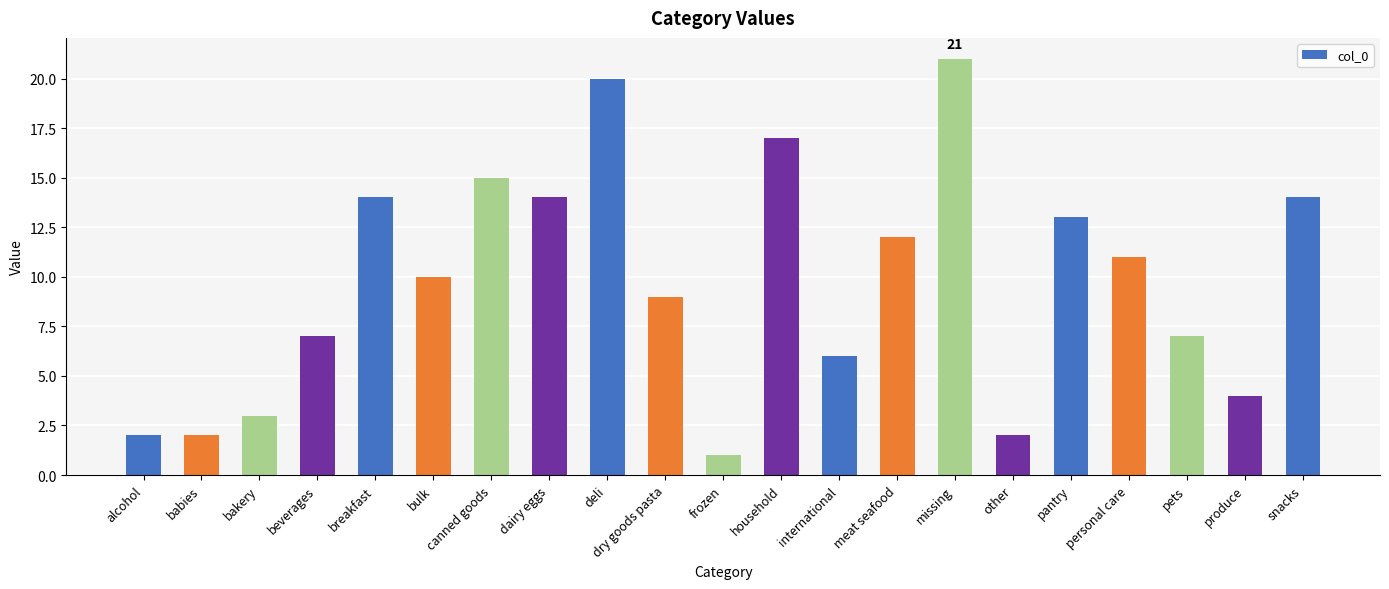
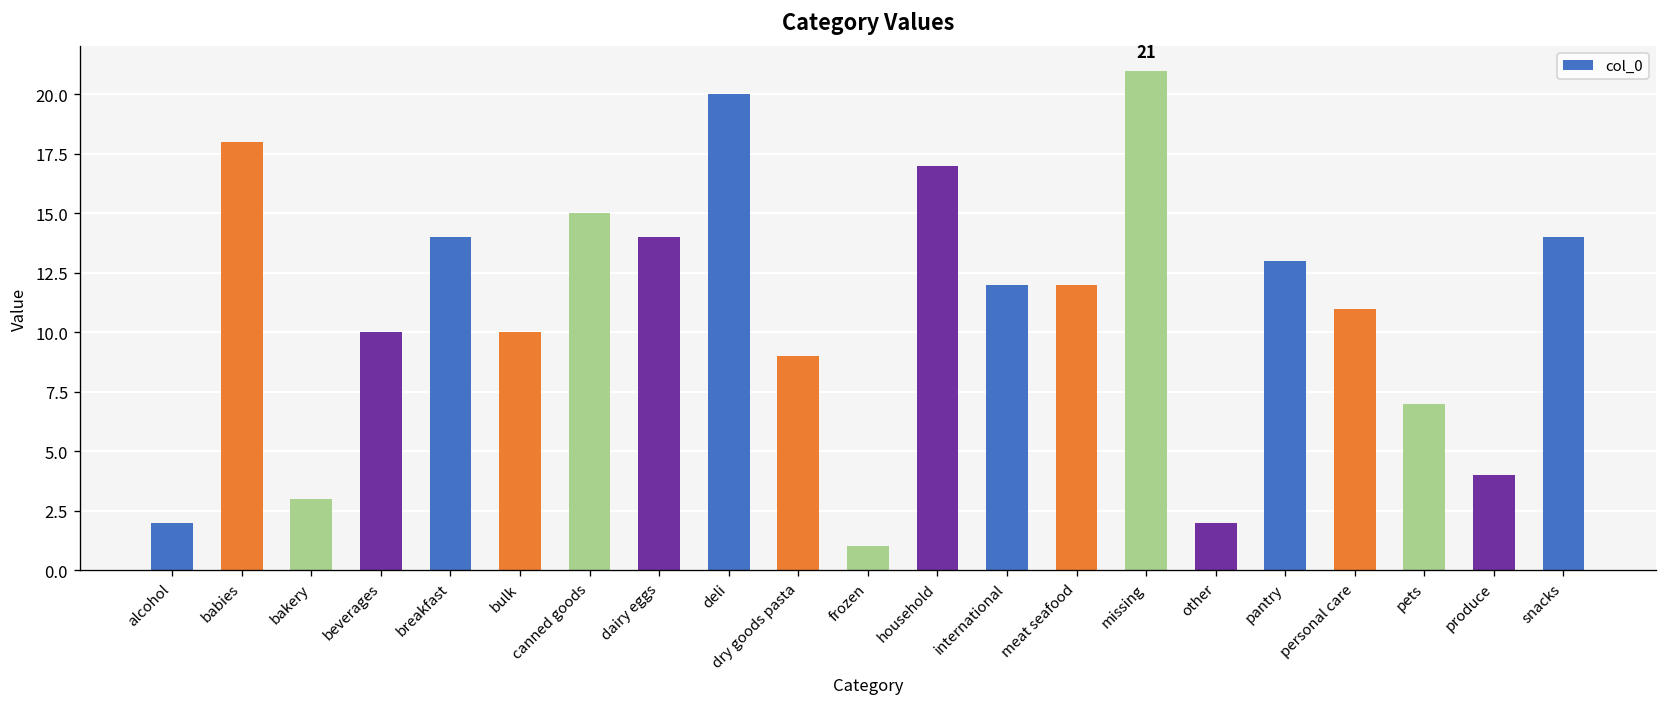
babies: 2 -> 18
beverages: 7 -> 10
international: 6 -> 12
